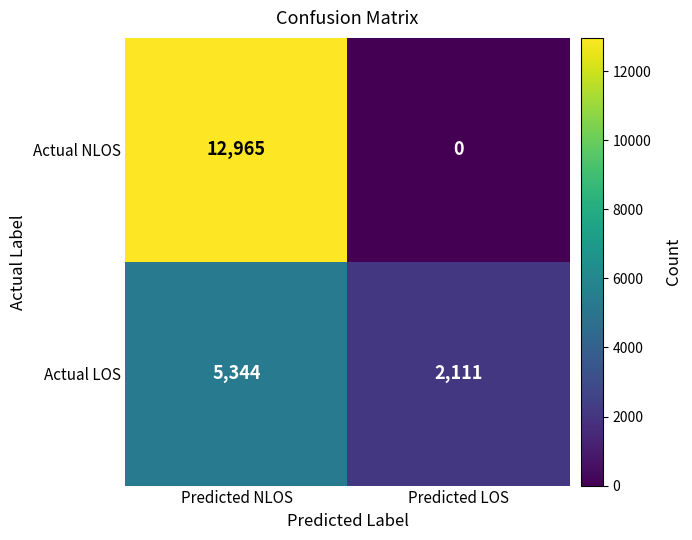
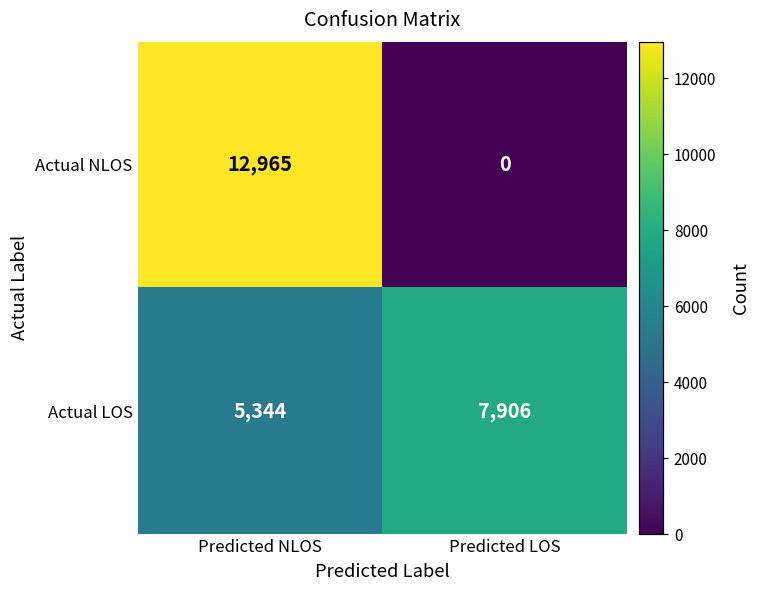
Actual LOS, Predicted LOS: 2,111 -> 7,906
